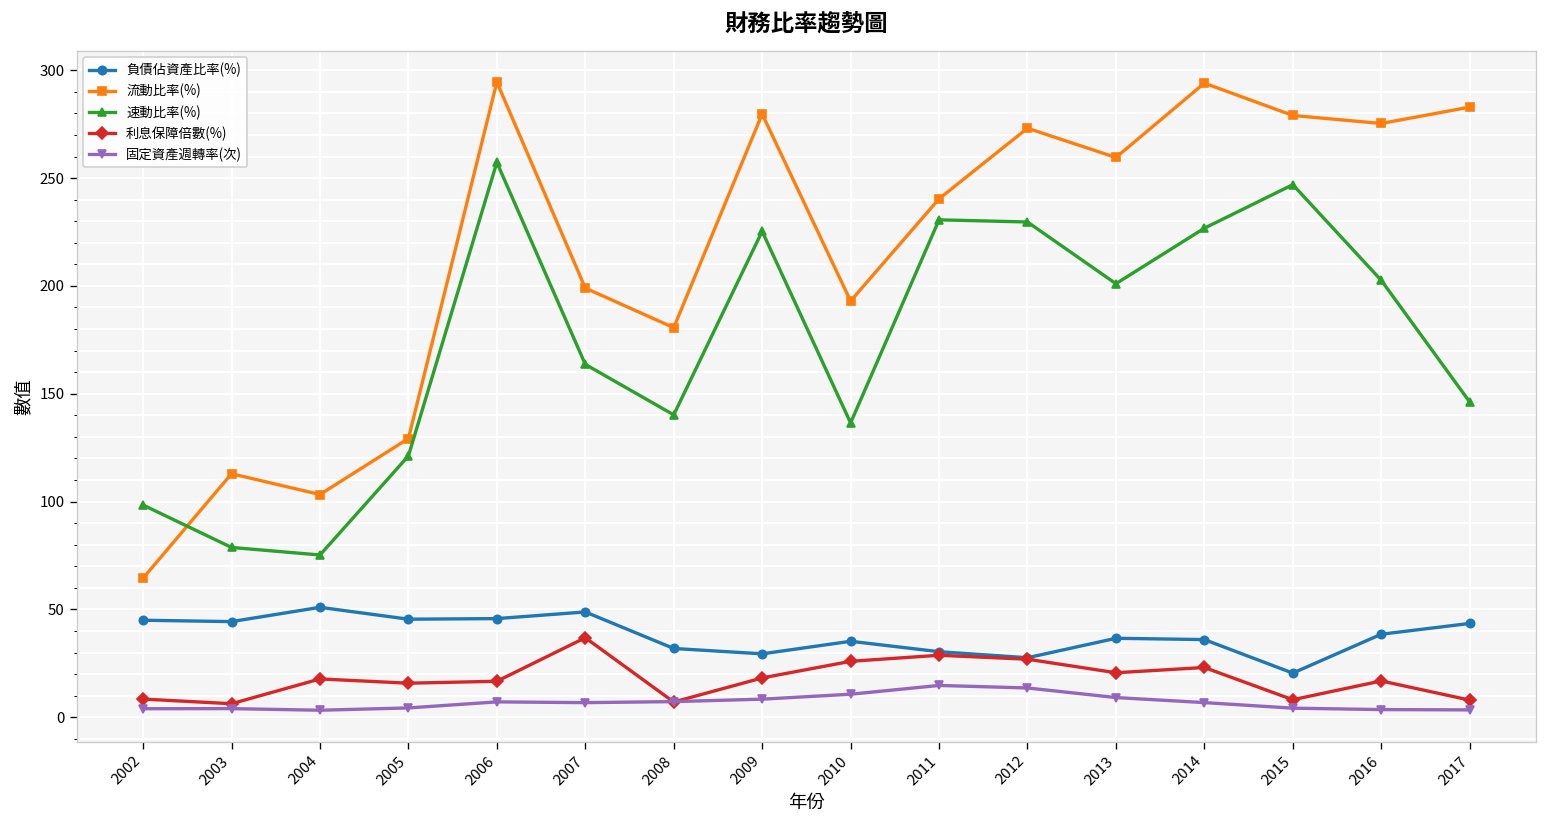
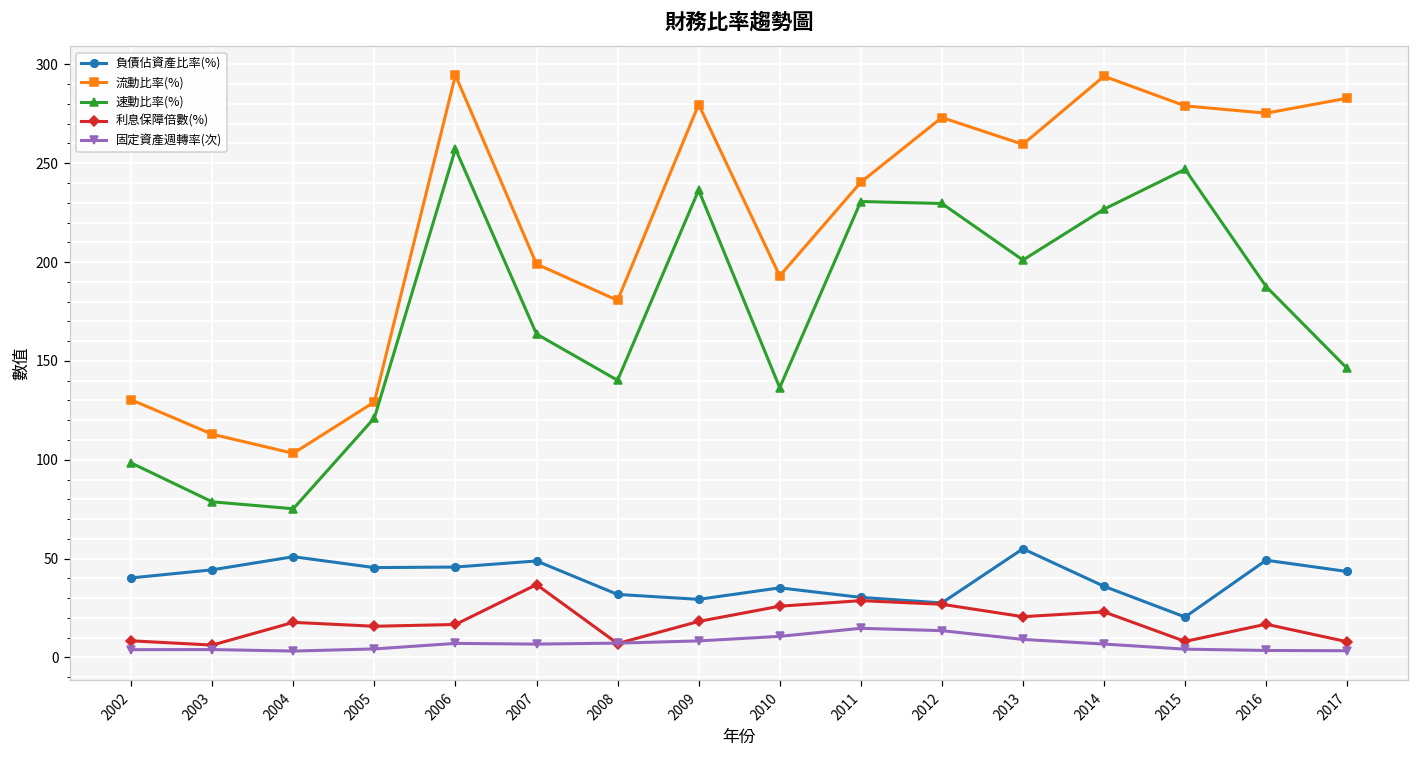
負債佔資產比率(%), 2002: 45 -> 40
流動比率(%), 2002: 65 -> 130
速動比率(%), 2009: 225 -> 236
負債佔資產比率(%), 2013: 37 -> 55
負債佔資產比率(%), 2016: 39 -> 49
速動比率(%), 2016: 203 -> 188
